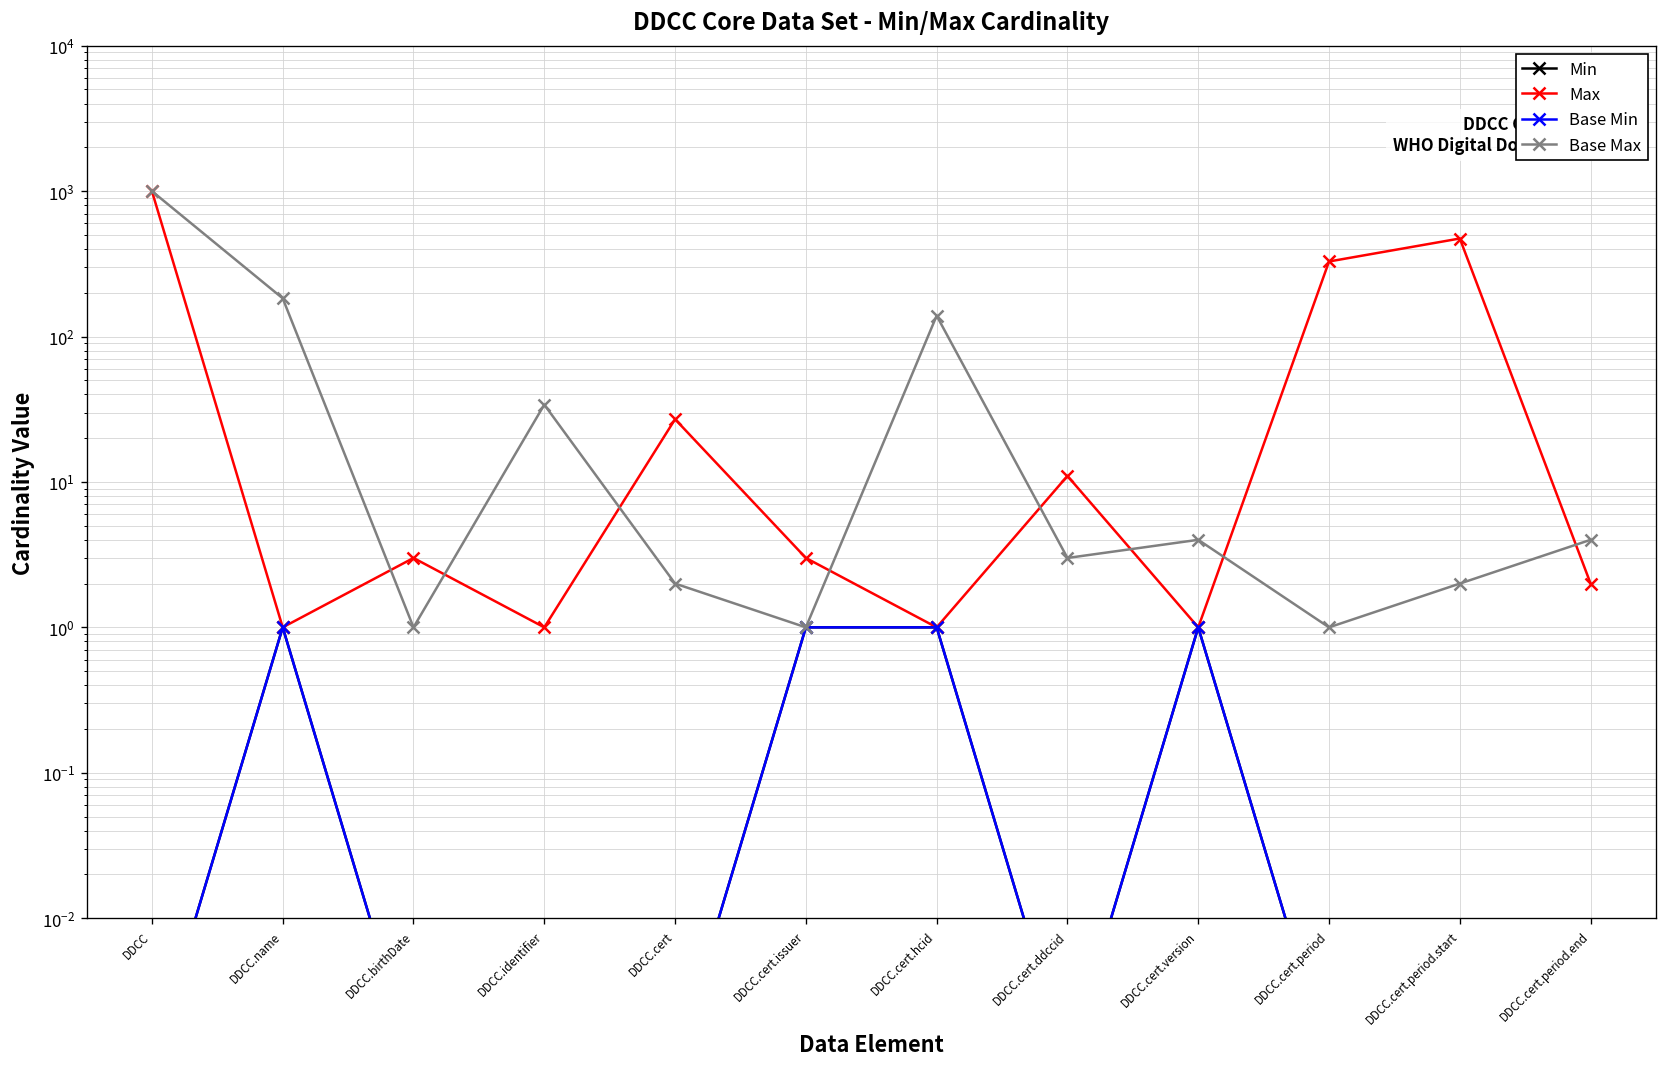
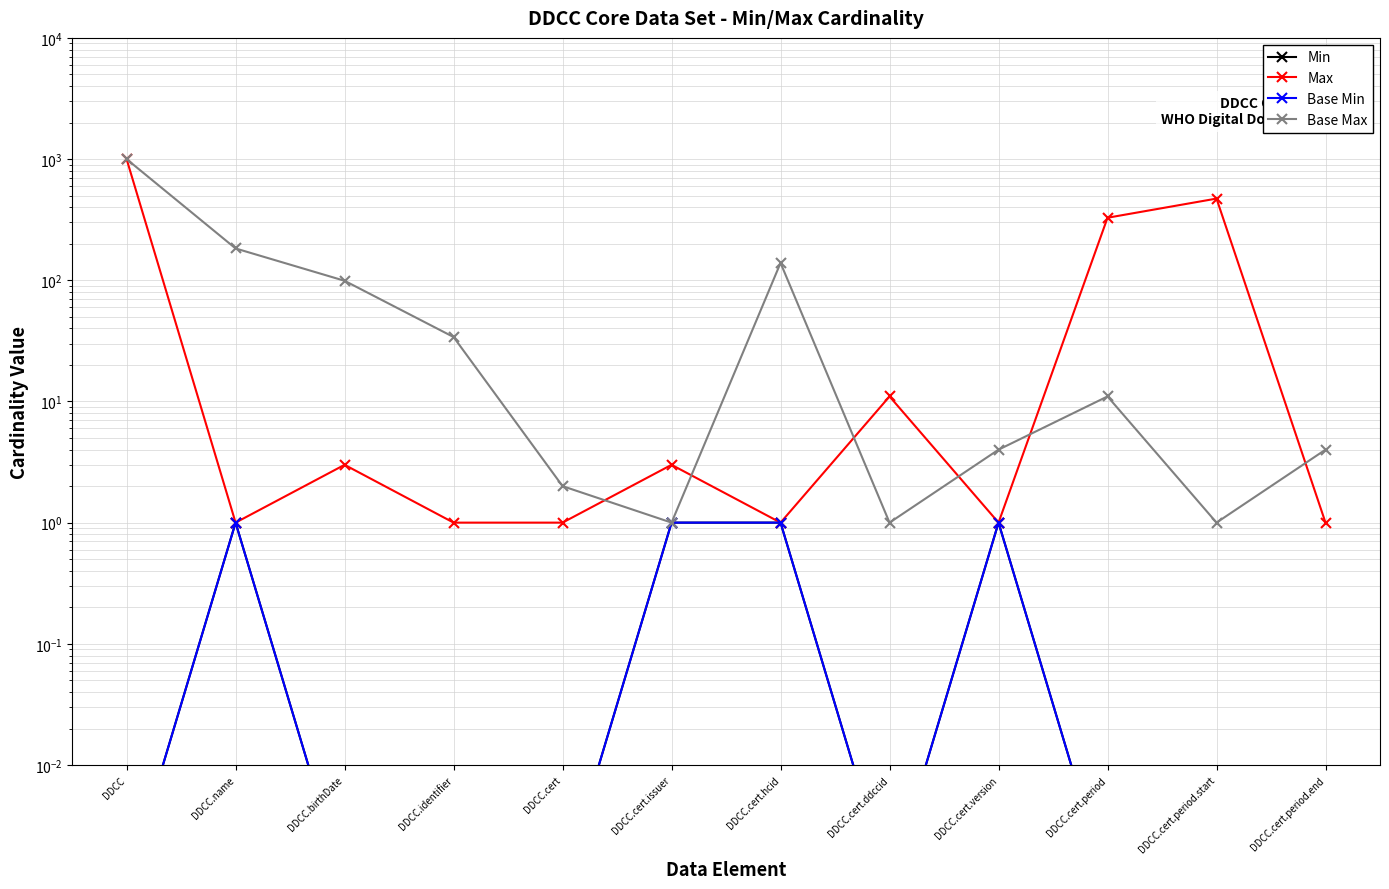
Base Max, DDCC.birthDate: 1 -> 100
Max, DDCC.cert: 27 -> 1
Base Max, DDCC.cert.ddccid: 3 -> 1
Base Max, DDCC.cert.period: 1 -> 11
Base Max, DDCC.cert.period.start: 2 -> 1
Max, DDCC.cert.period.end: 2 -> 1
